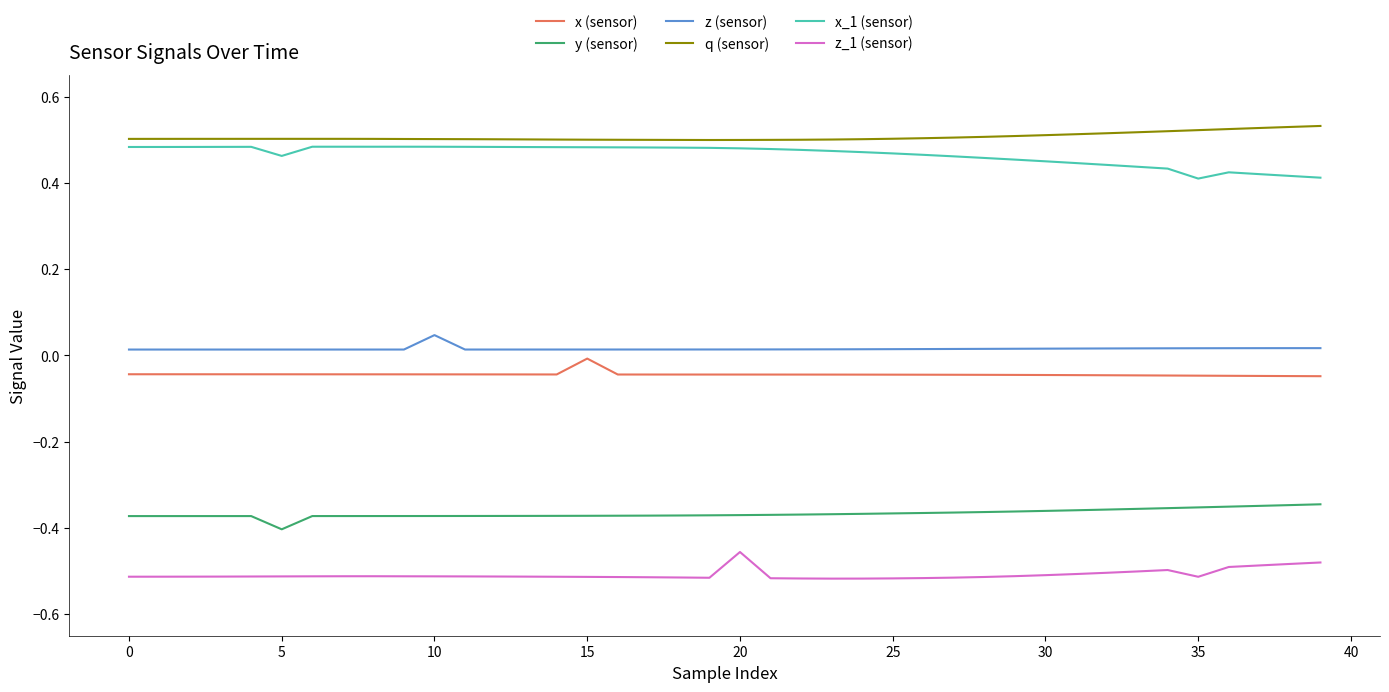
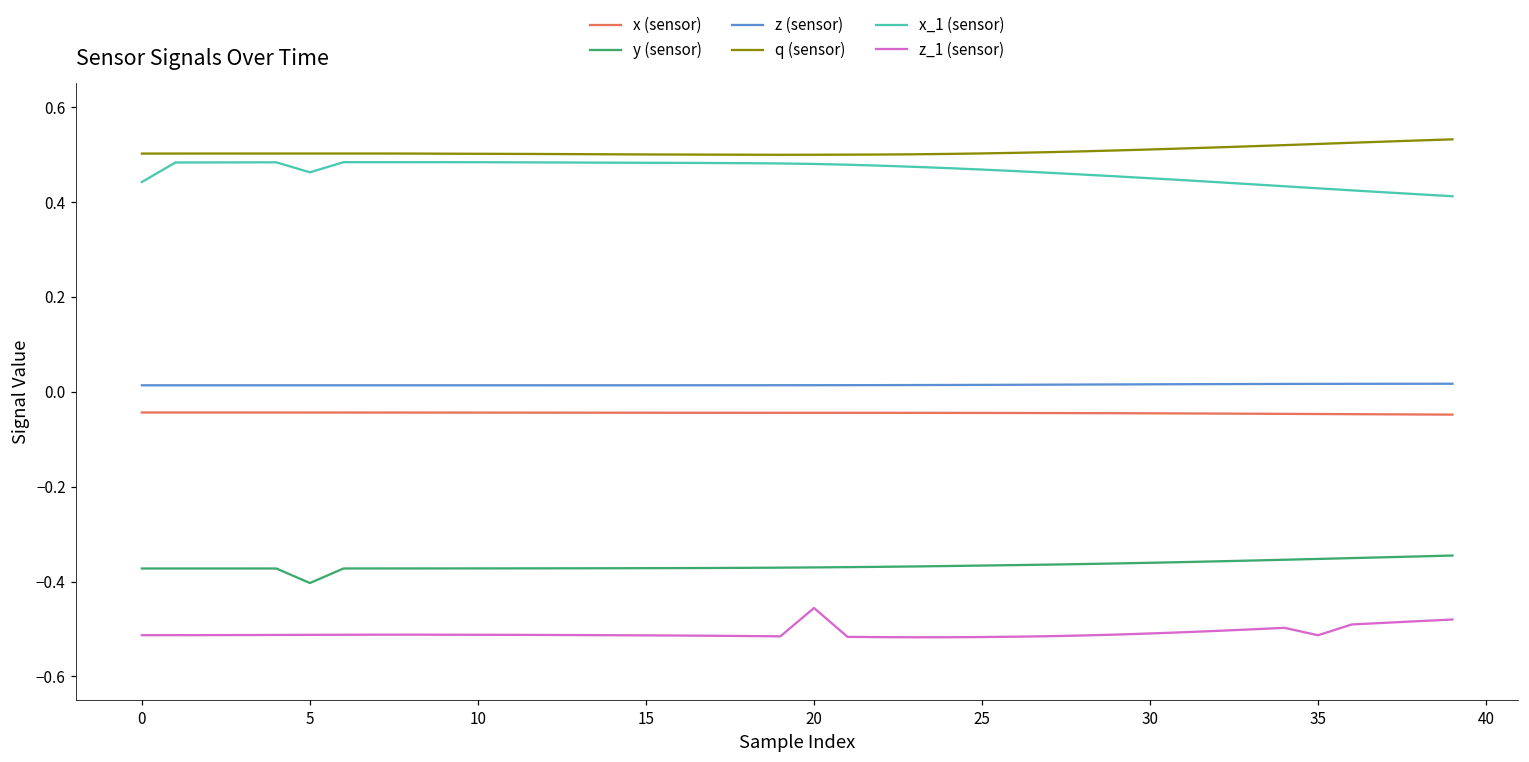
x_1 (sensor), 0: 0.48 -> 0.44
z (sensor), 10: 0.05 -> 0.01
x (sensor), 15: -0.01 -> -0.04
x_1 (sensor), 35: 0.41 -> 0.43
